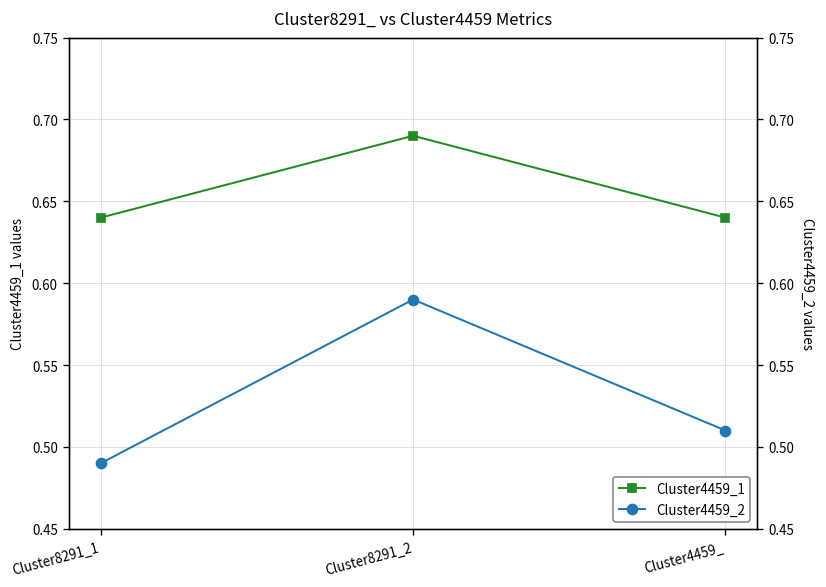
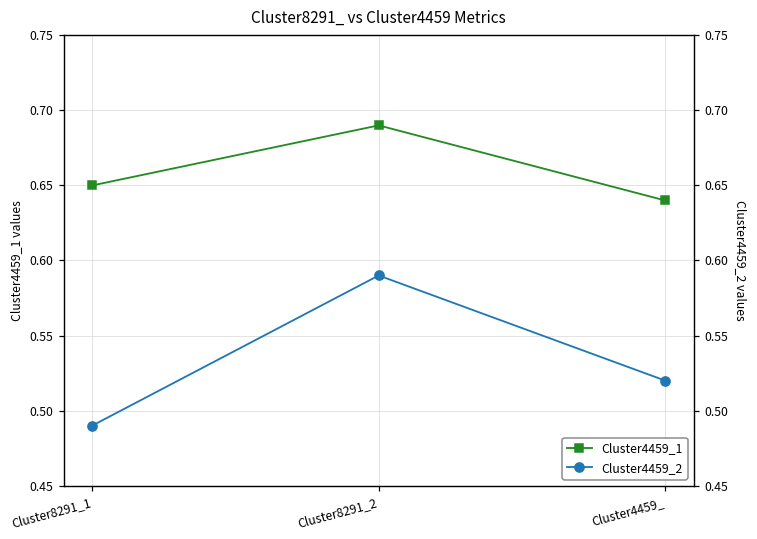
Cluster4459_1, Cluster8291_1: 0.64 -> 0.65
Cluster4459_2, Cluster4459_: 0.51 -> 0.52
